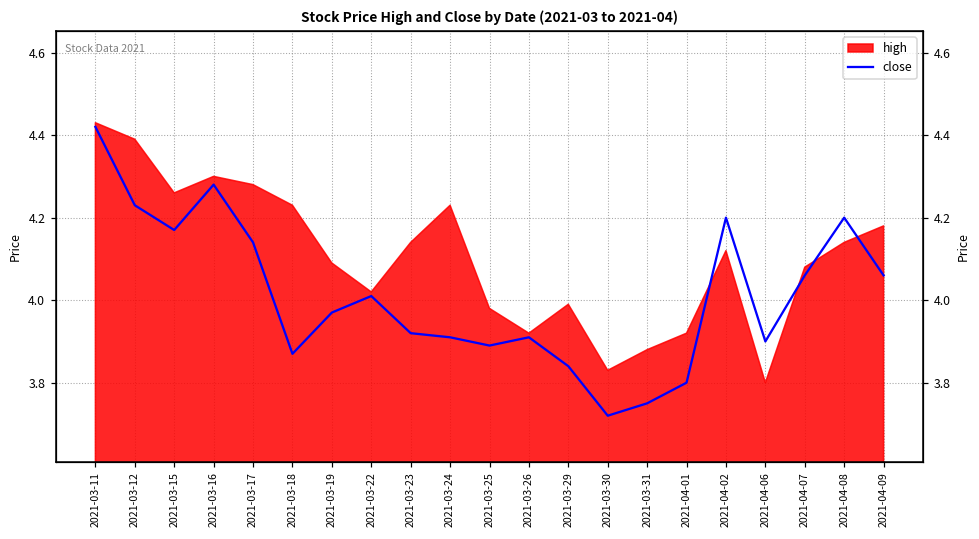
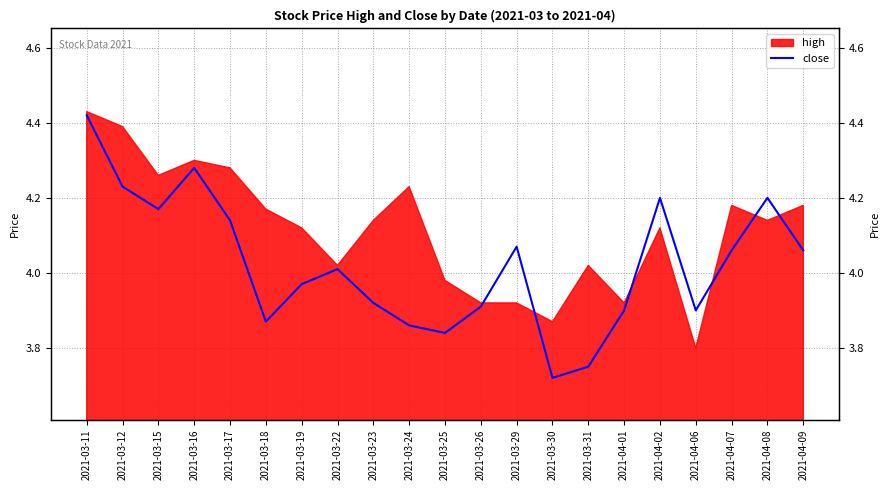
high, 2021-03-18: 4.23 -> 4.17
high, 2021-03-19: 4.09 -> 4.12
close, 2021-03-24: 3.91 -> 3.86
close, 2021-03-25: 3.89 -> 3.84
close, 2021-03-29: 3.84 -> 4.07
high, 2021-03-29: 3.99 -> 3.92
high, 2021-03-30: 3.83 -> 3.87
high, 2021-03-31: 3.88 -> 4.02
close, 2021-04-01: 3.8 -> 3.9
high, 2021-04-07: 4.08 -> 4.18
